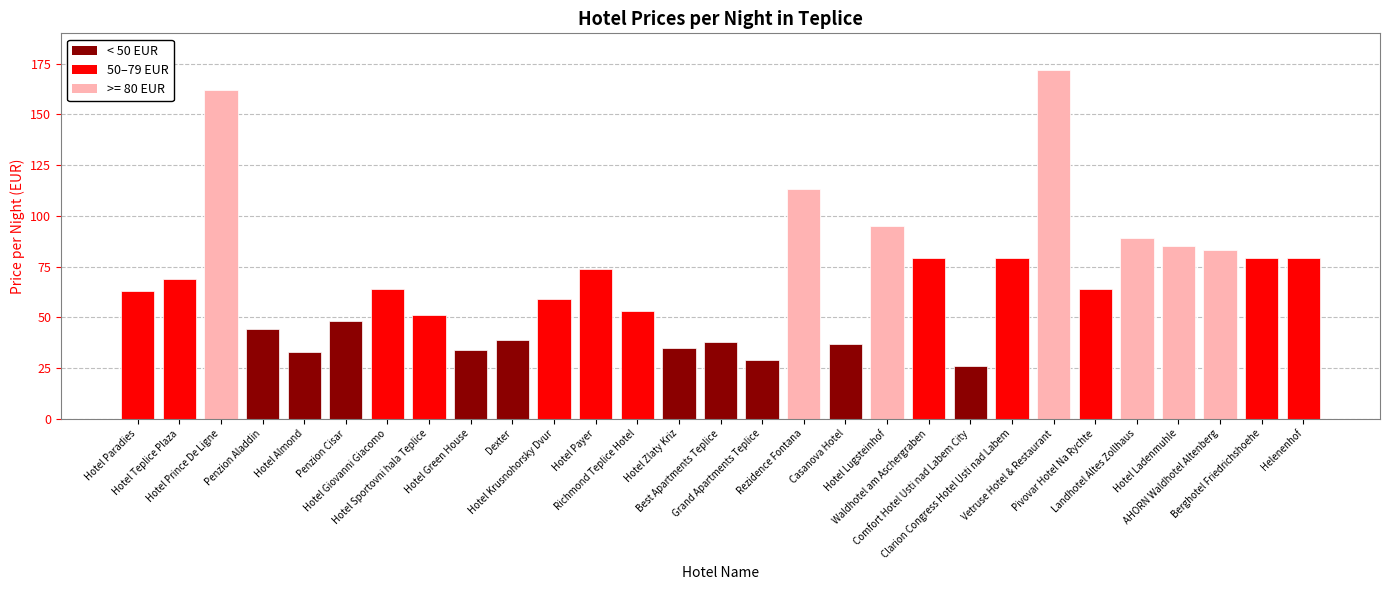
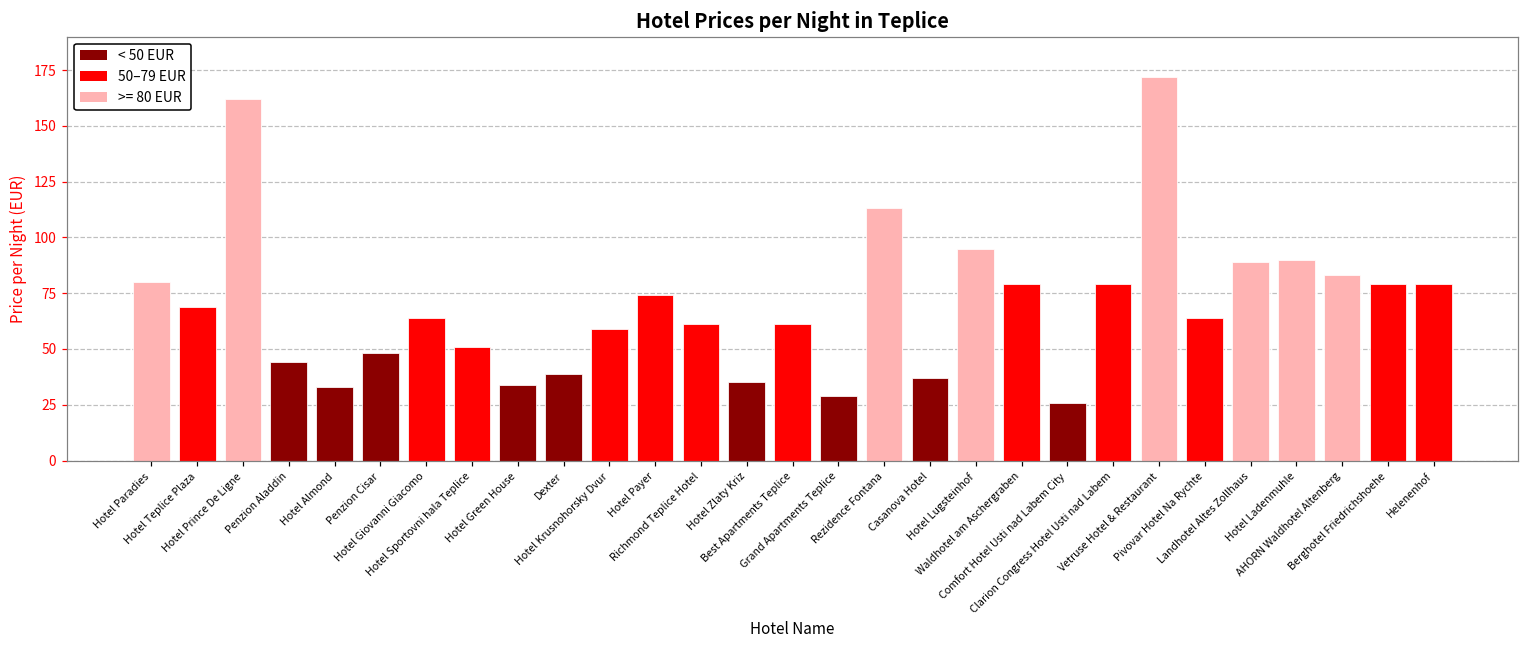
Hotel Paradies: 63 -> 80
Richmond Teplice Hotel: 53 -> 61
Best Apartments Teplice: 38 -> 61
Hotel Ladenmuhle: 85 -> 90
